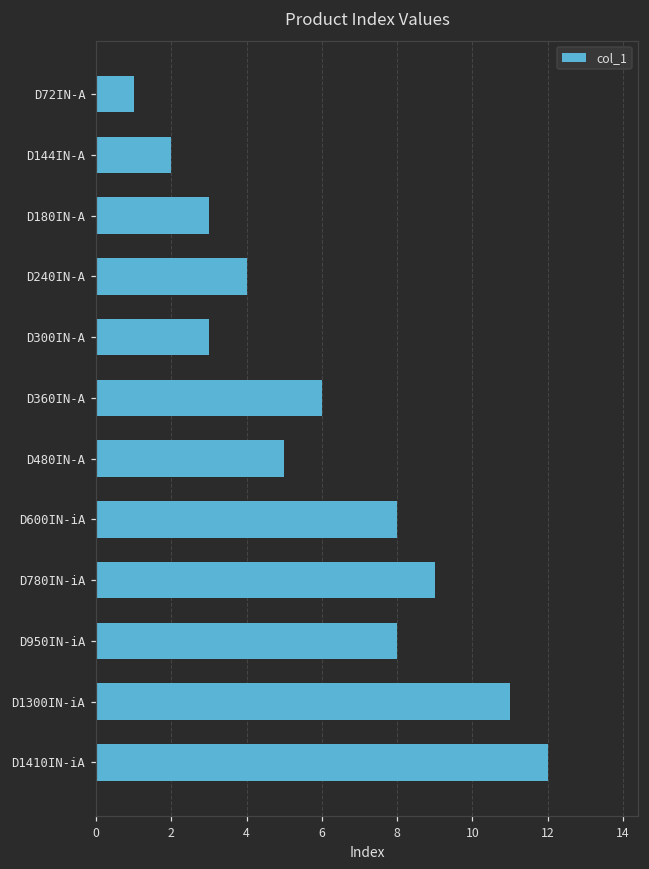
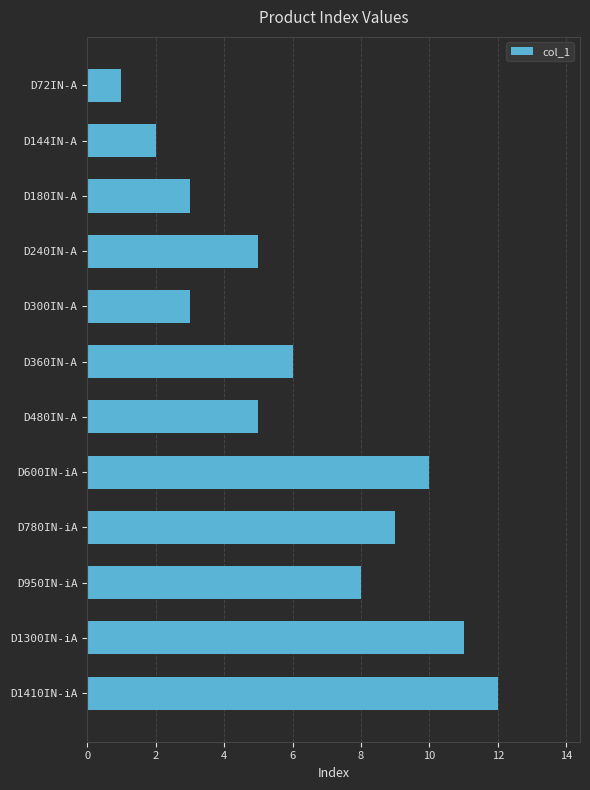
D240IN-A: 4 -> 5
D600IN-iA: 8 -> 10
